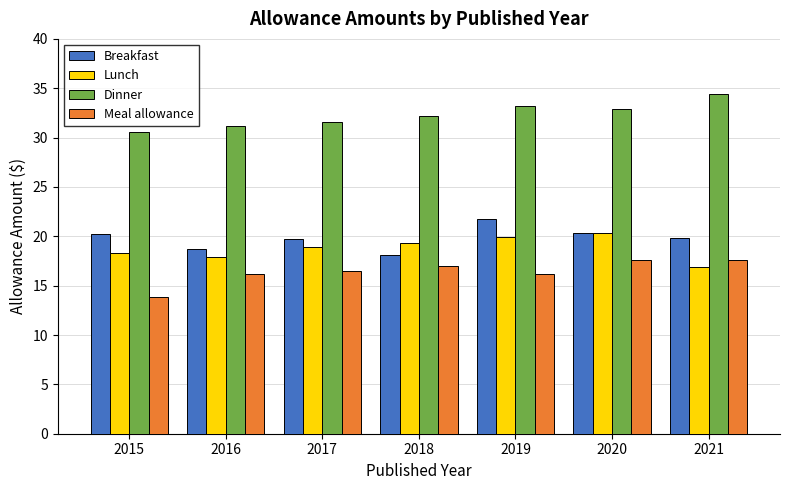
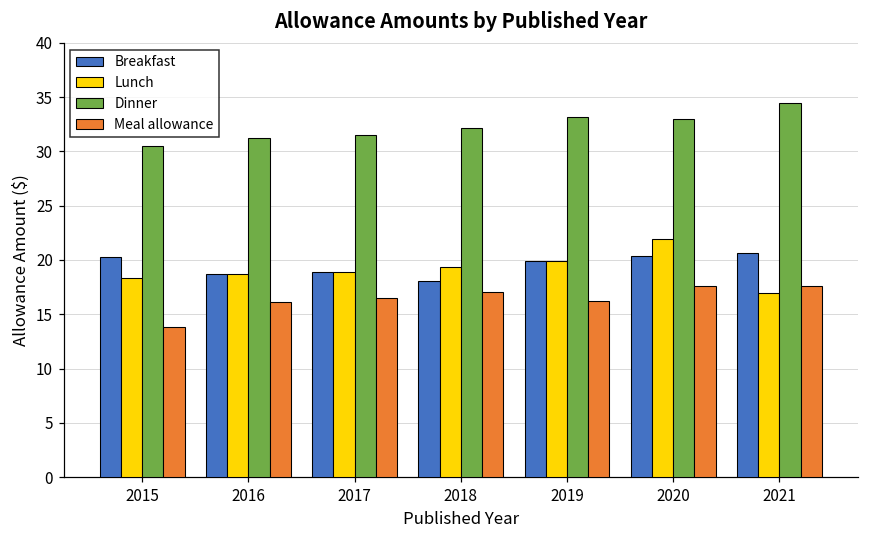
Lunch, 2016: 18 -> 19
Breakfast, 2017: 20 -> 19
Breakfast, 2019: 22 -> 20
Lunch, 2020: 20 -> 22
Breakfast, 2021: 20 -> 21
